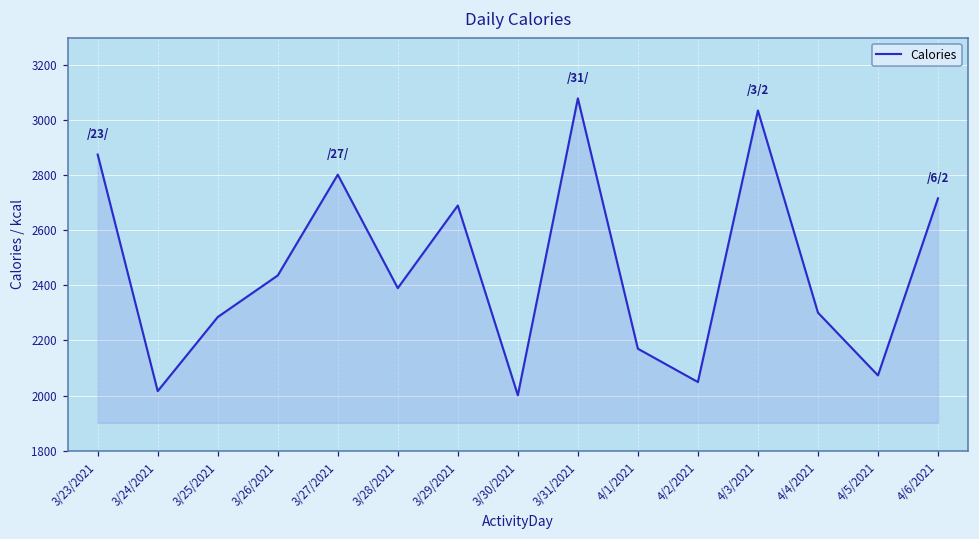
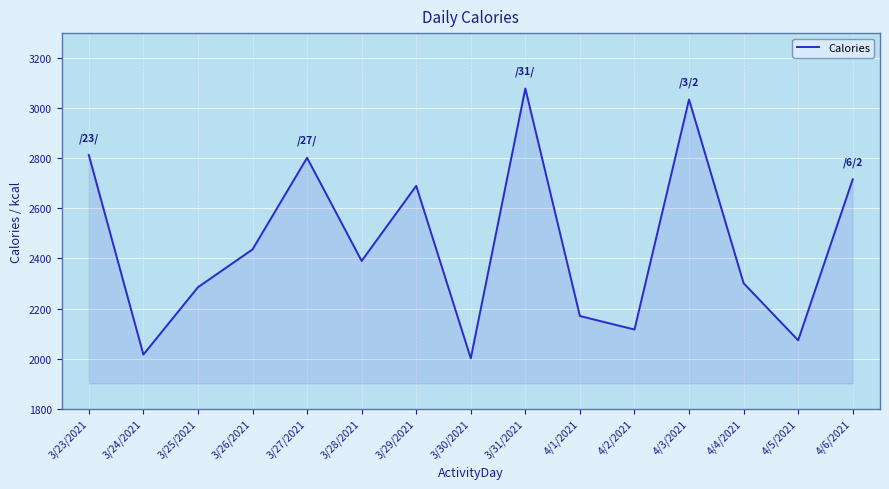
3/23/2021: 2880 -> 2810
4/2/2021: 2050 -> 2120
